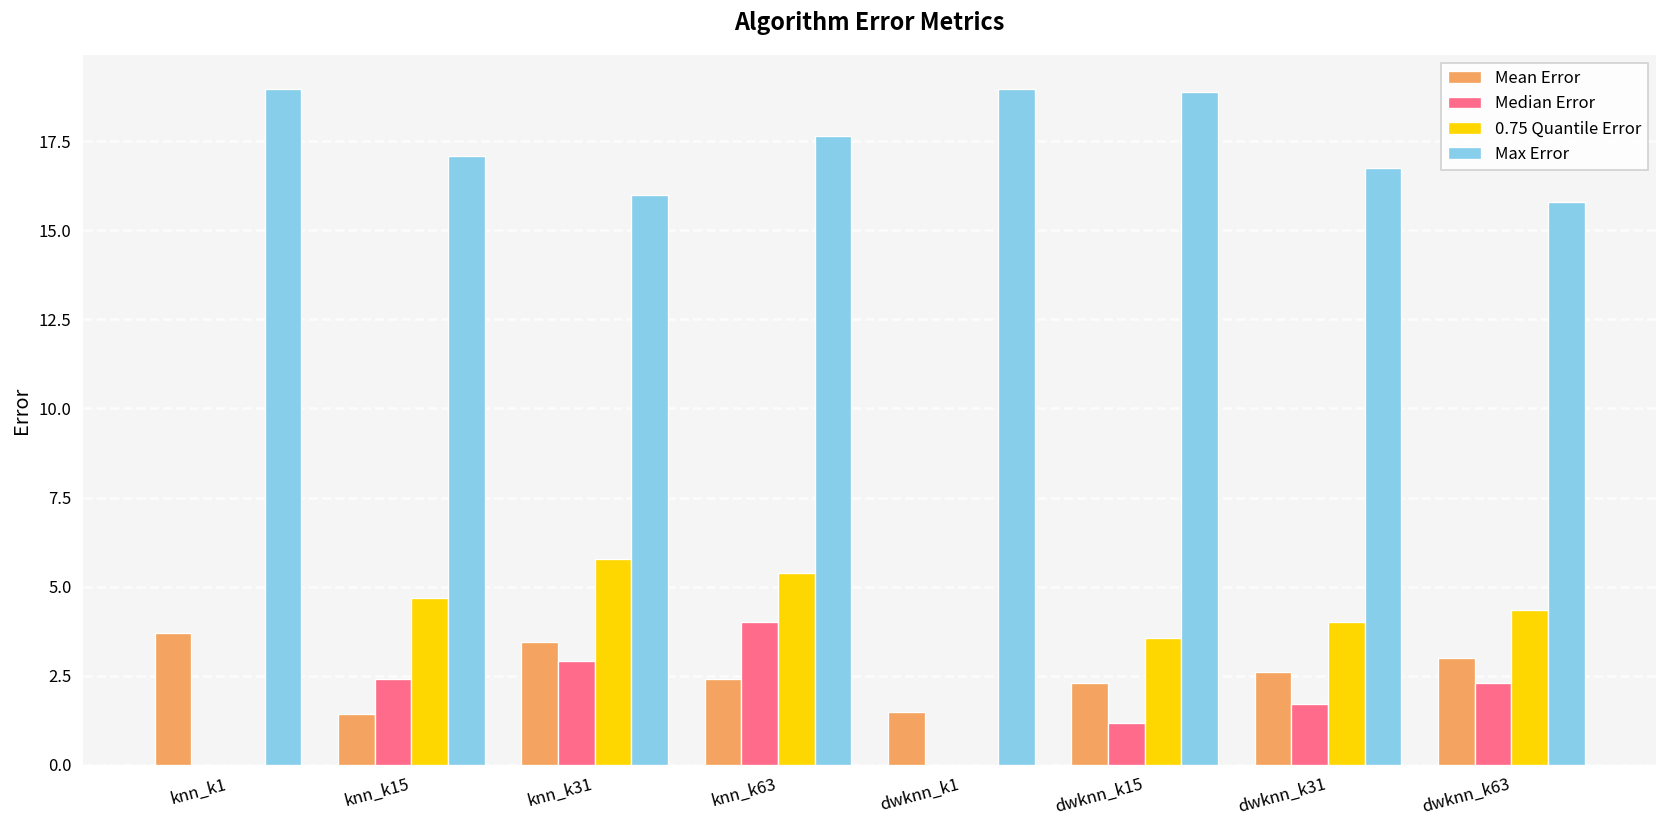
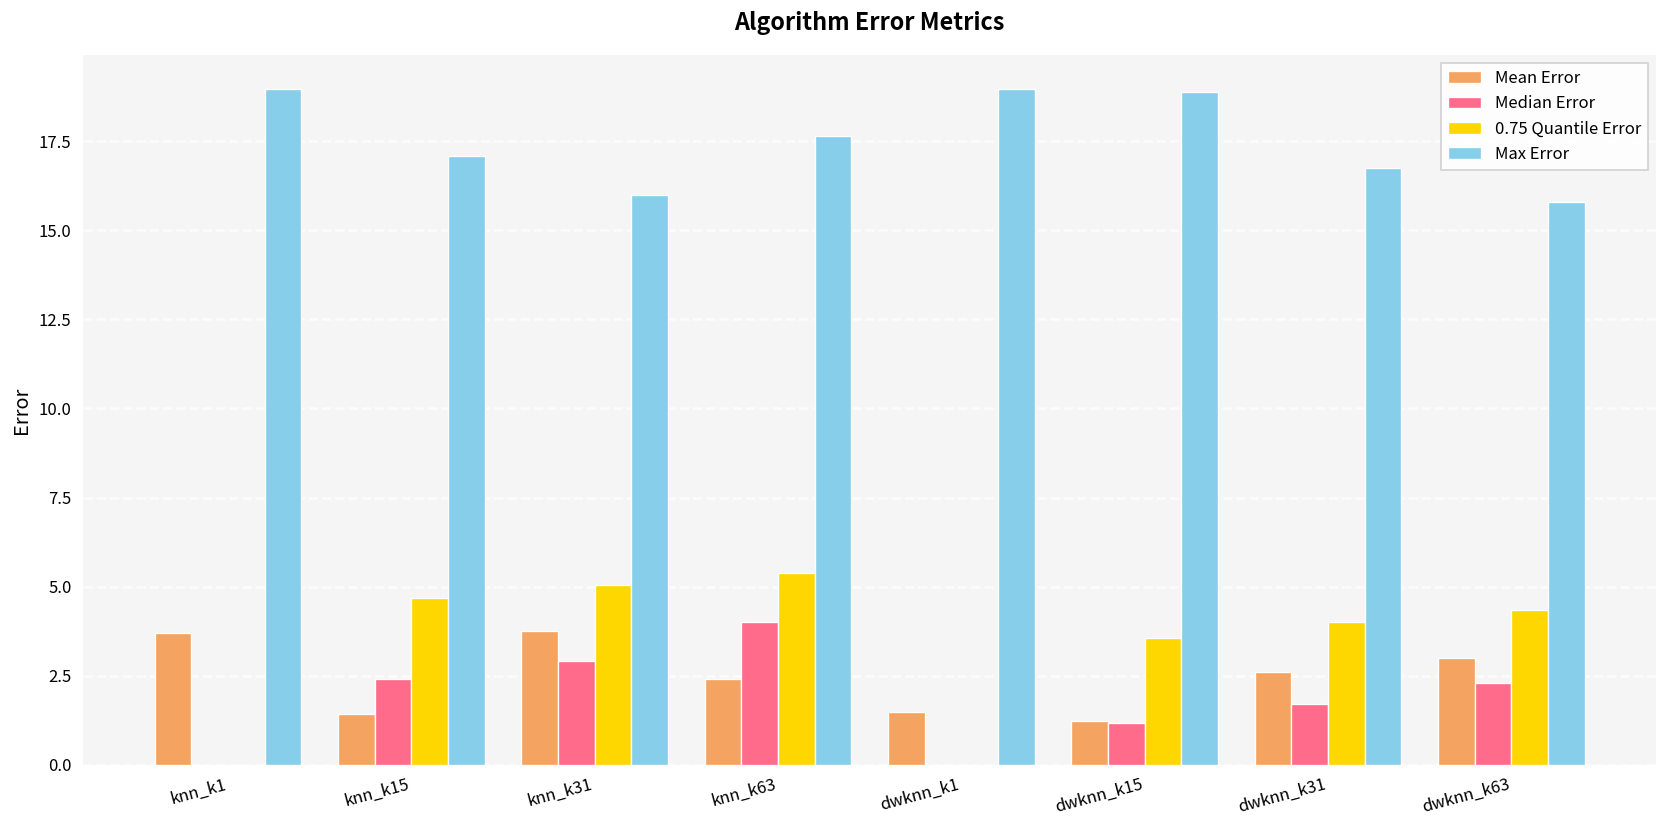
Mean Error, knn_k31: 3.5 -> 3.7
0.75 Quantile Error, knn_k31: 5.8 -> 5.0
Mean Error, dwknn_k15: 2.3 -> 1.2
